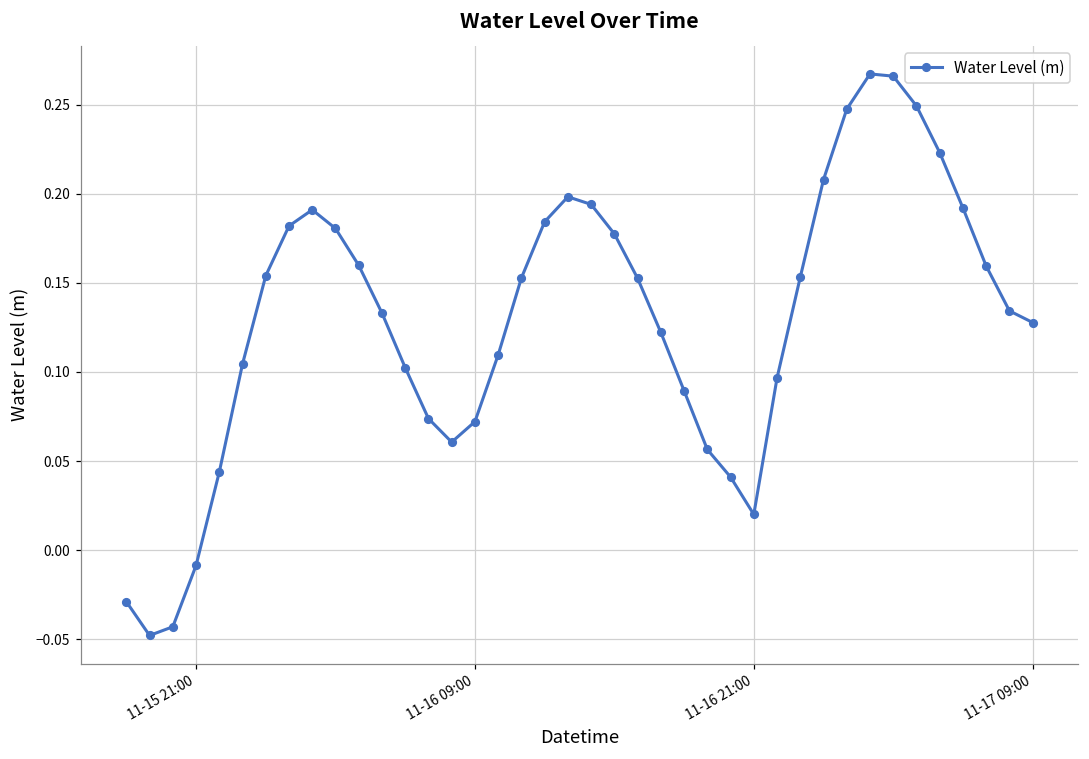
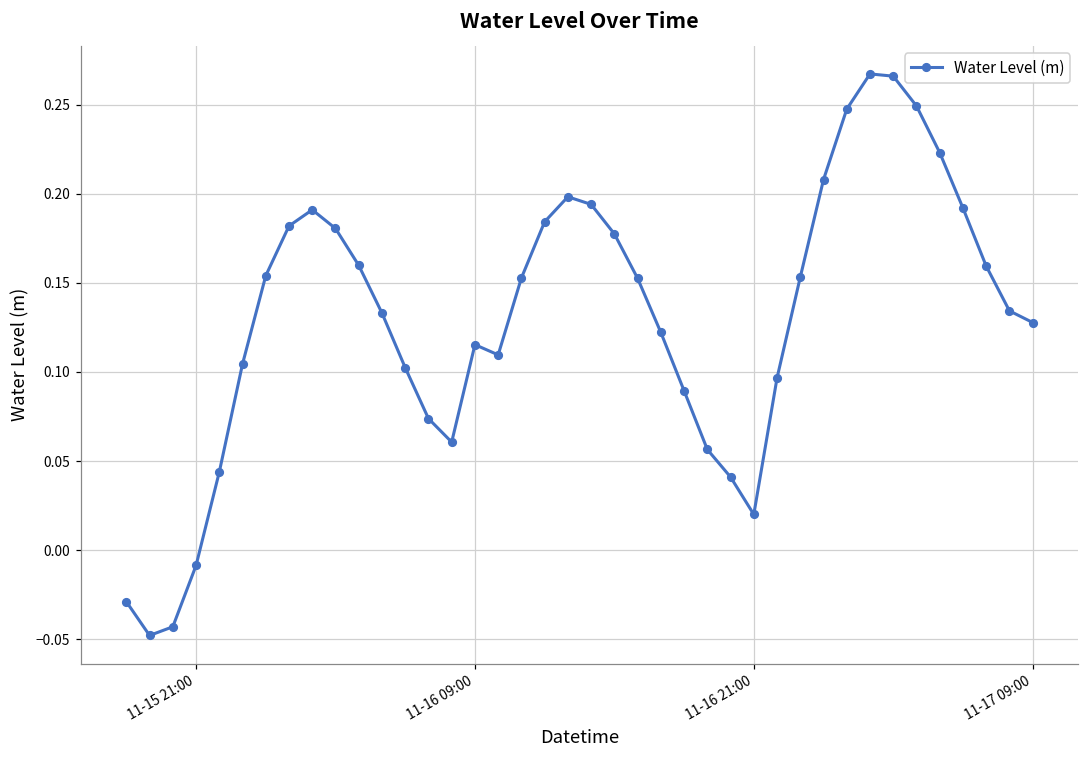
11-16 09:00: 0.072 -> 0.115
